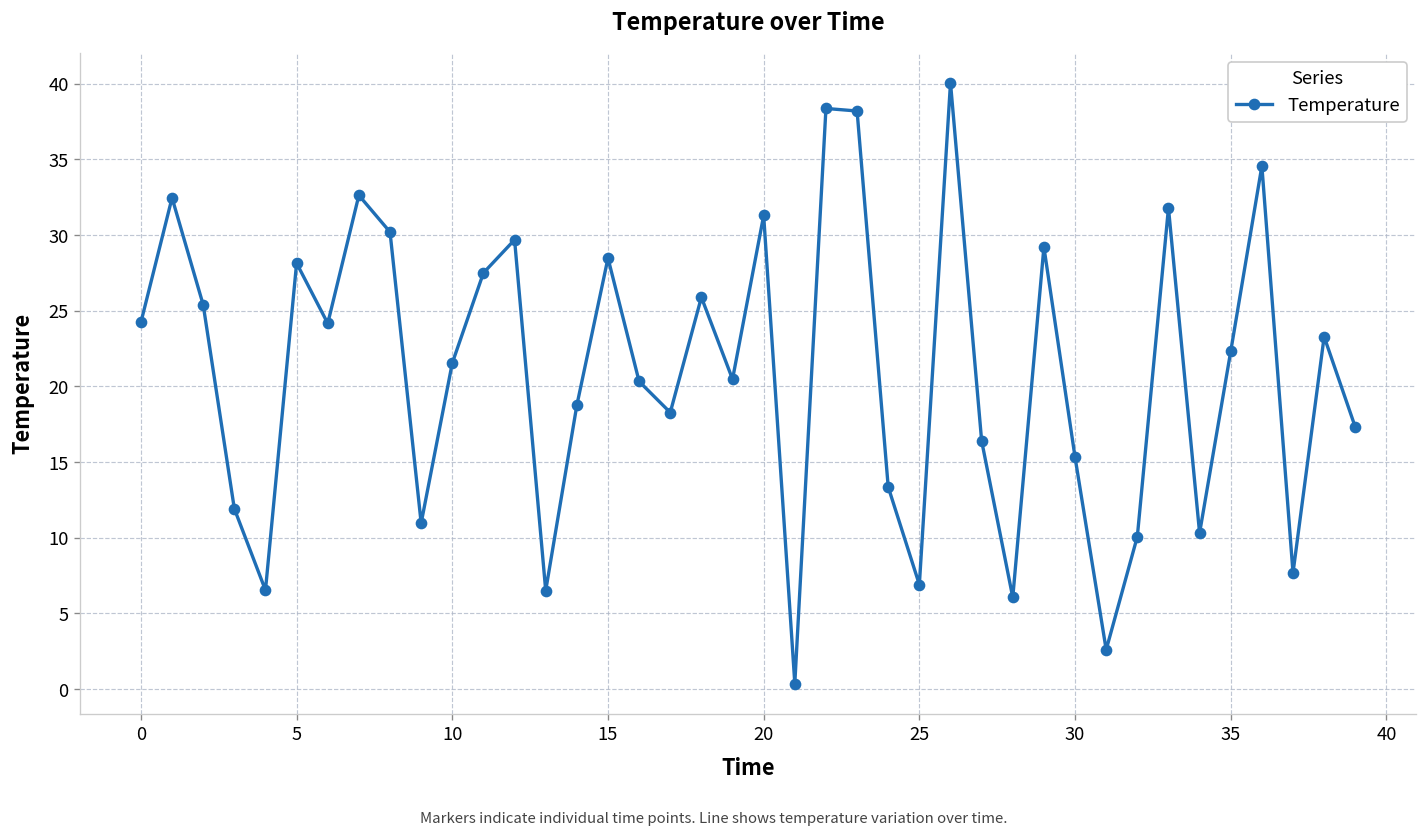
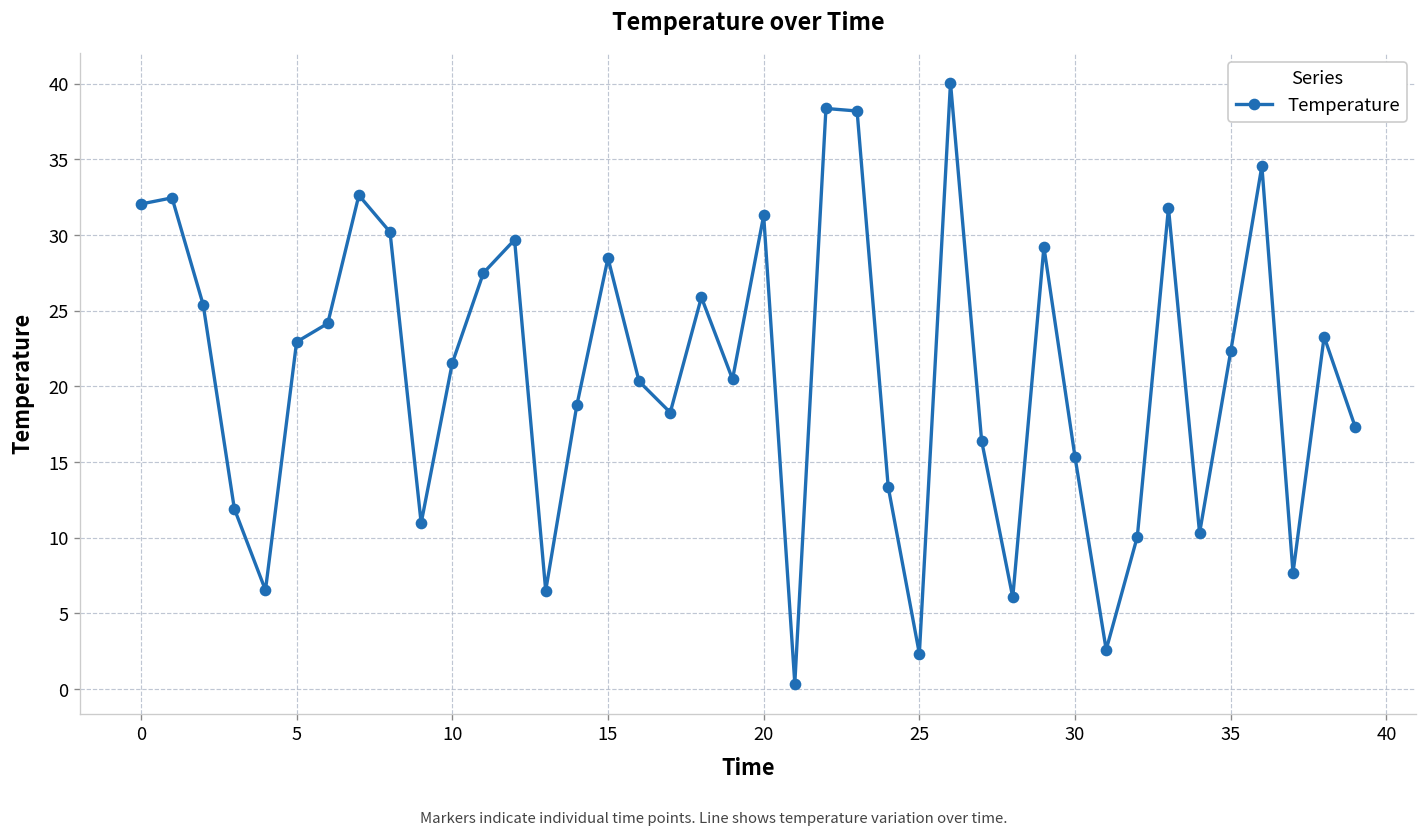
0: 24.2 -> 32.1
5: 28.1 -> 22.9
25: 6.9 -> 2.3
